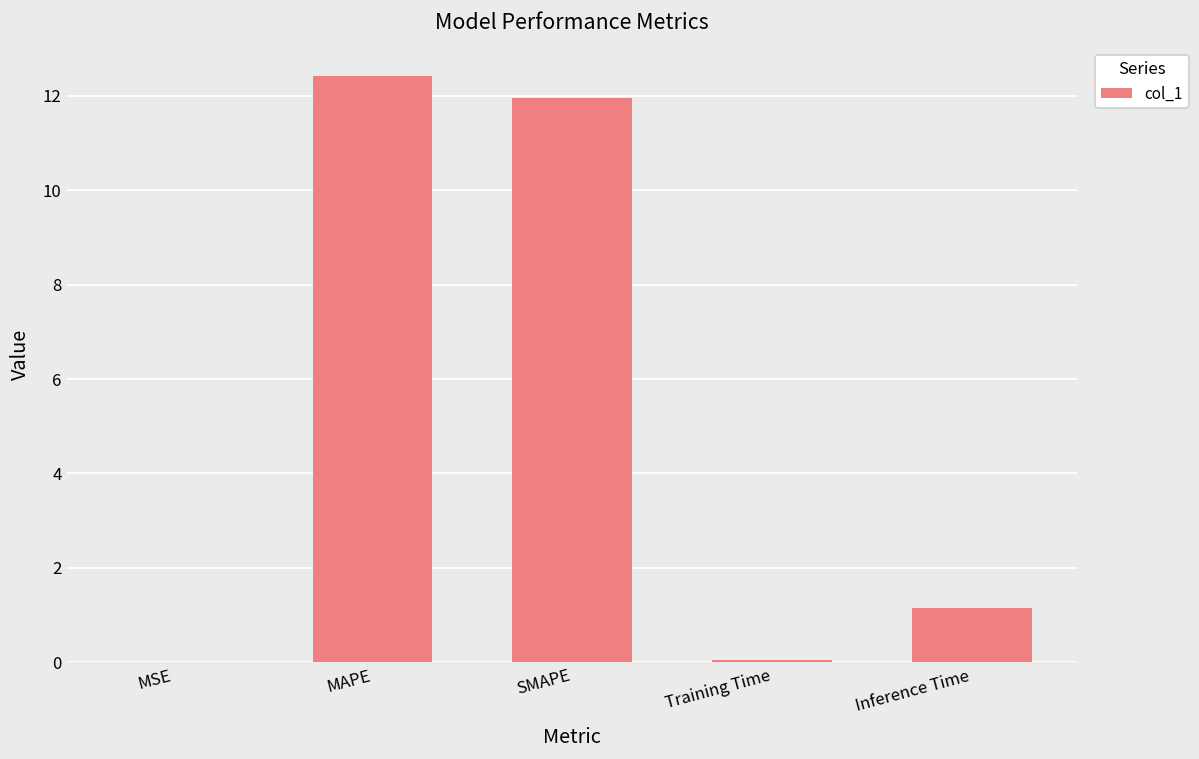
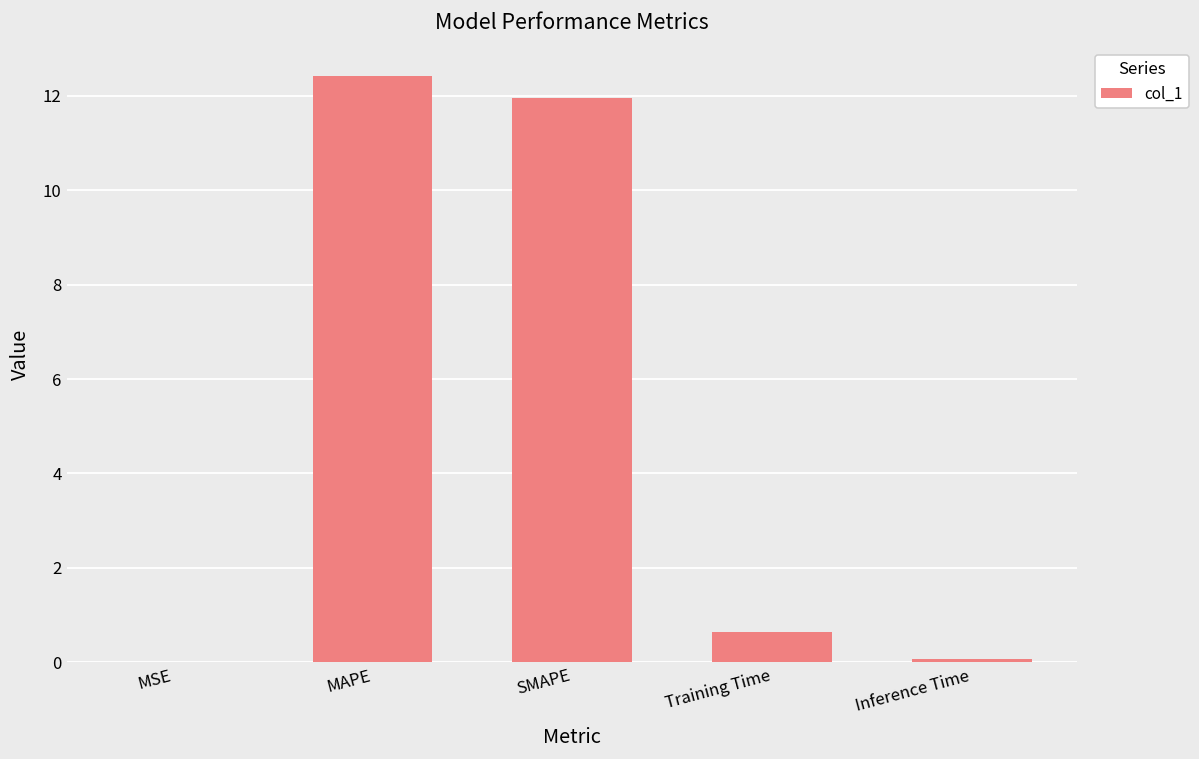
Training Time: 0.1 -> 0.6
Inference Time: 1.2 -> 0.1
